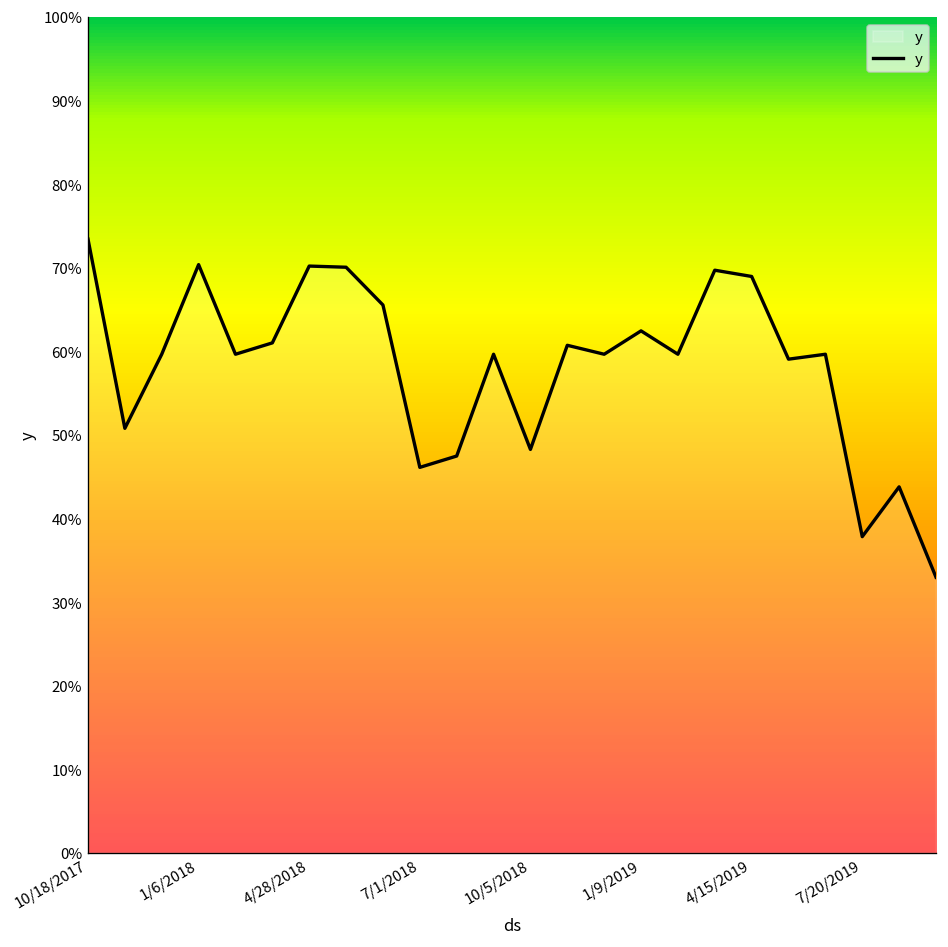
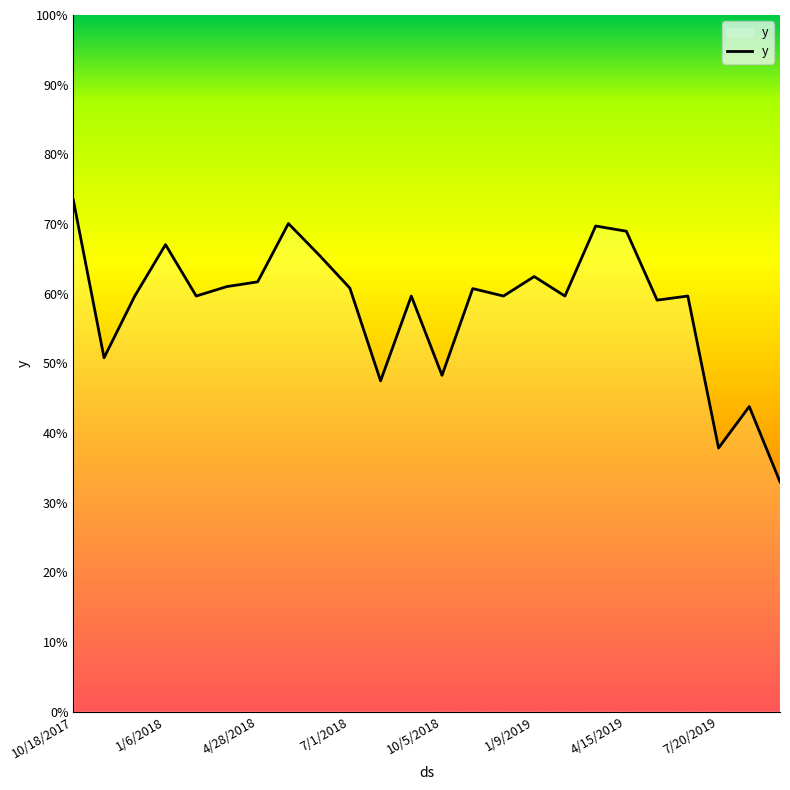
1/6/2018: 70% -> 67%
4/28/2018: 70% -> 62%
7/1/2018: 46% -> 61%
